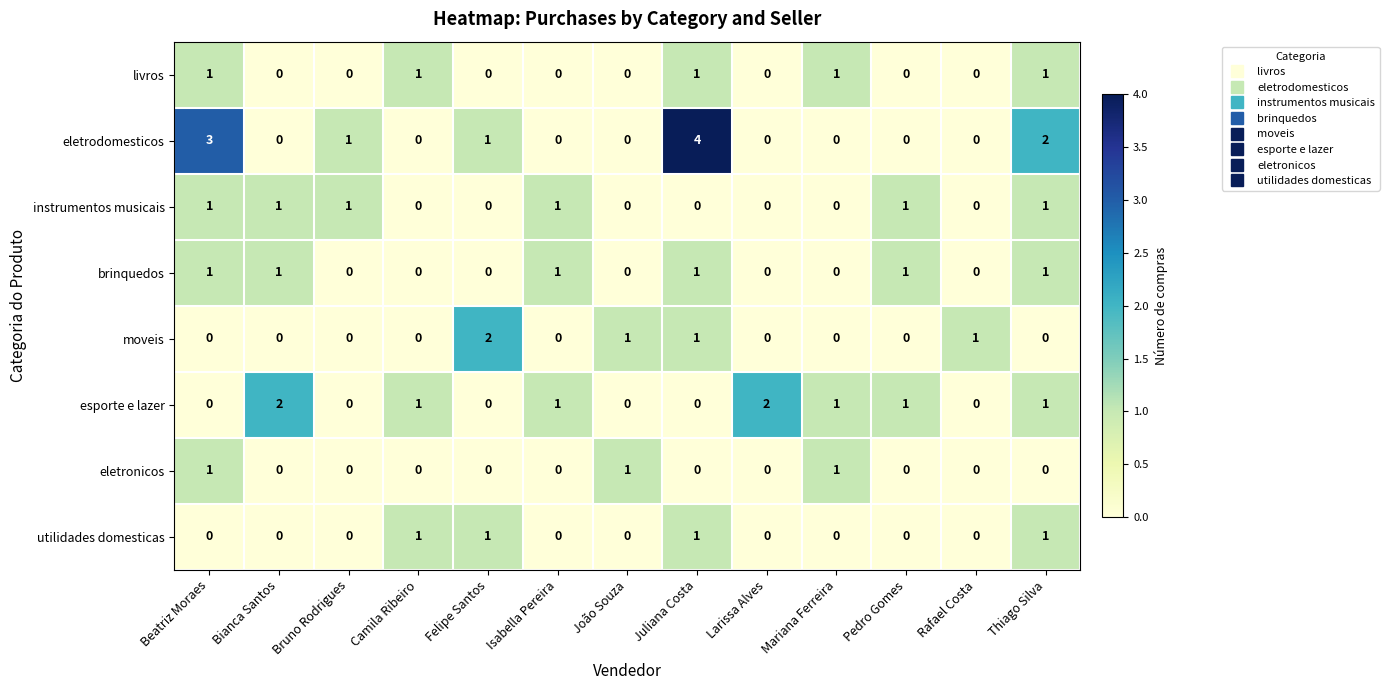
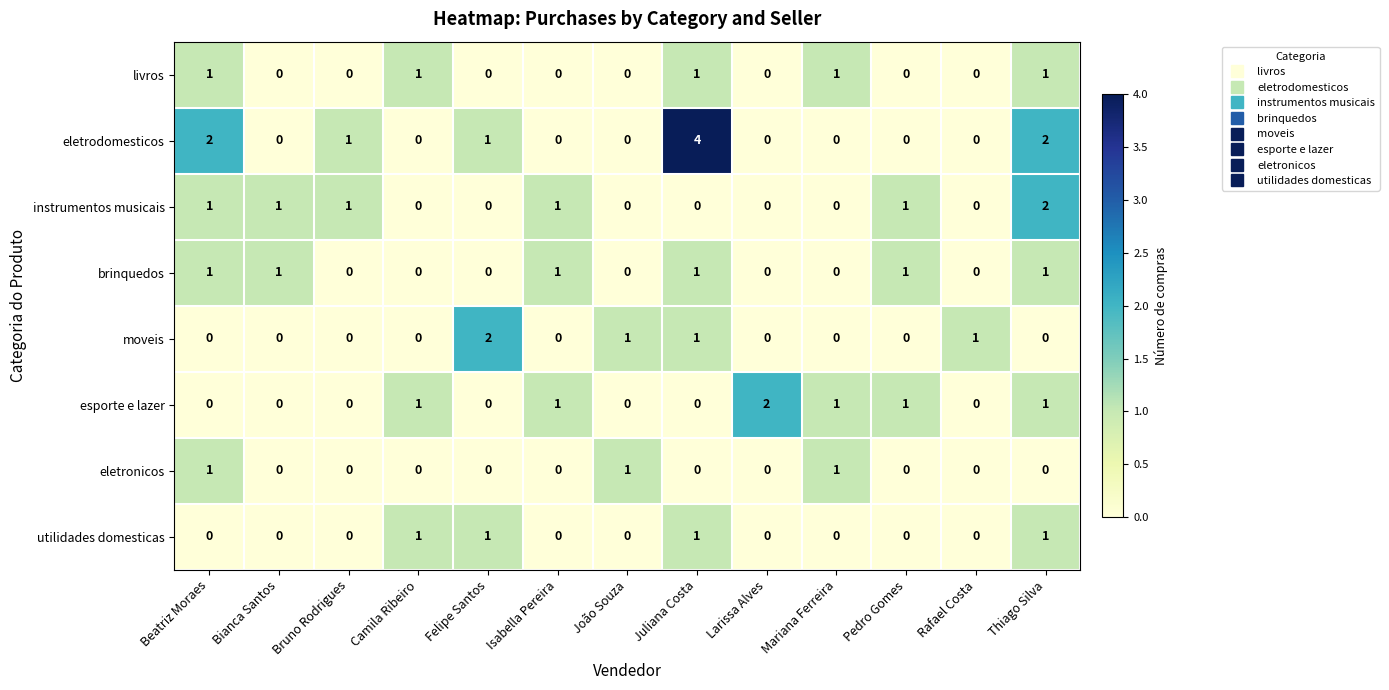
eletrodomesticos, Beatriz Moraes: 3 -> 2
instrumentos musicais, Thiago Silva: 1 -> 2
esporte e lazer, Bianca Santos: 2 -> 0
